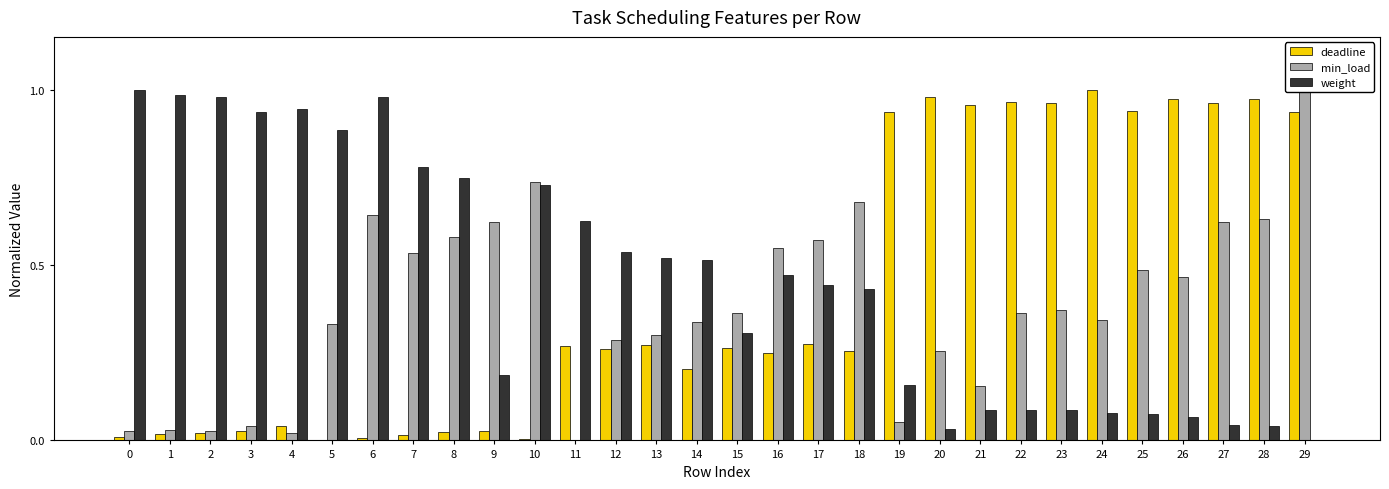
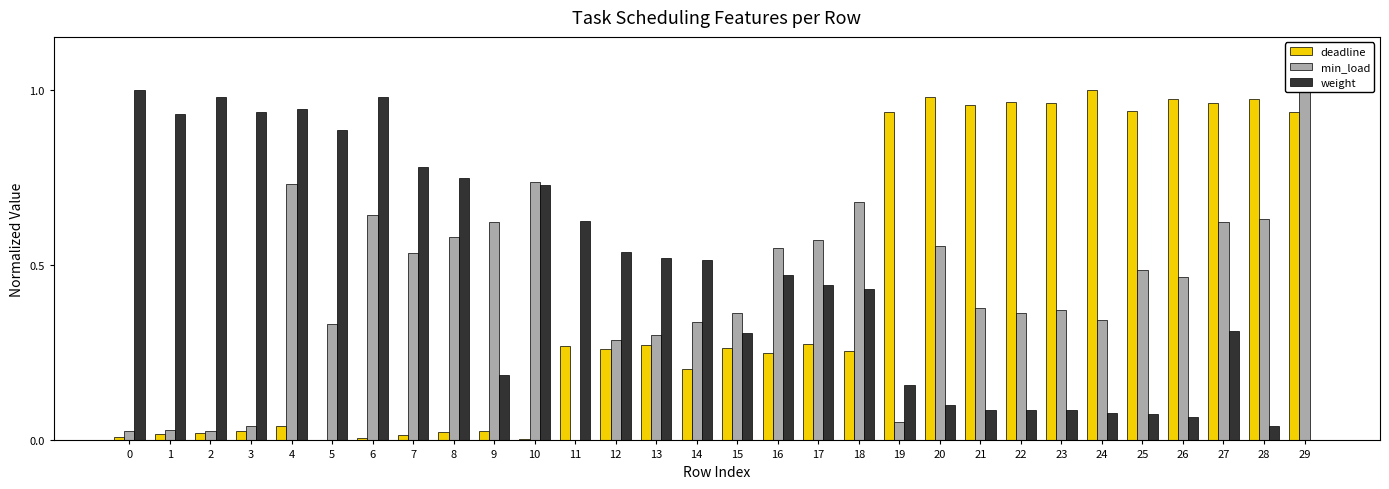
weight, 1: 0.98 -> 0.93
min_load, 4: 0.02 -> 0.73
min_load, 20: 0.25 -> 0.55
weight, 20: 0.03 -> 0.10
min_load, 21: 0.16 -> 0.38
weight, 27: 0.04 -> 0.31
